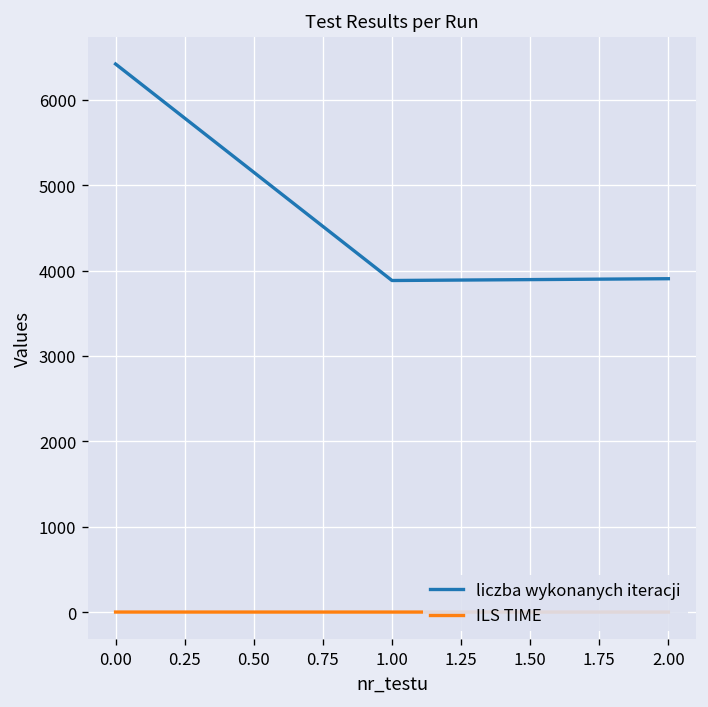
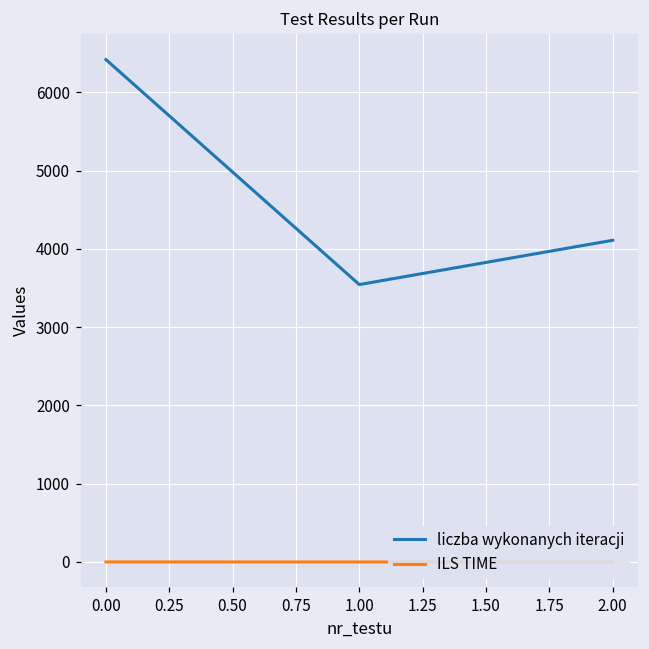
liczba wykonanych iteracji, 1.00: 3900 -> 3500
liczba wykonanych iteracji, 2.00: 3900 -> 4100
